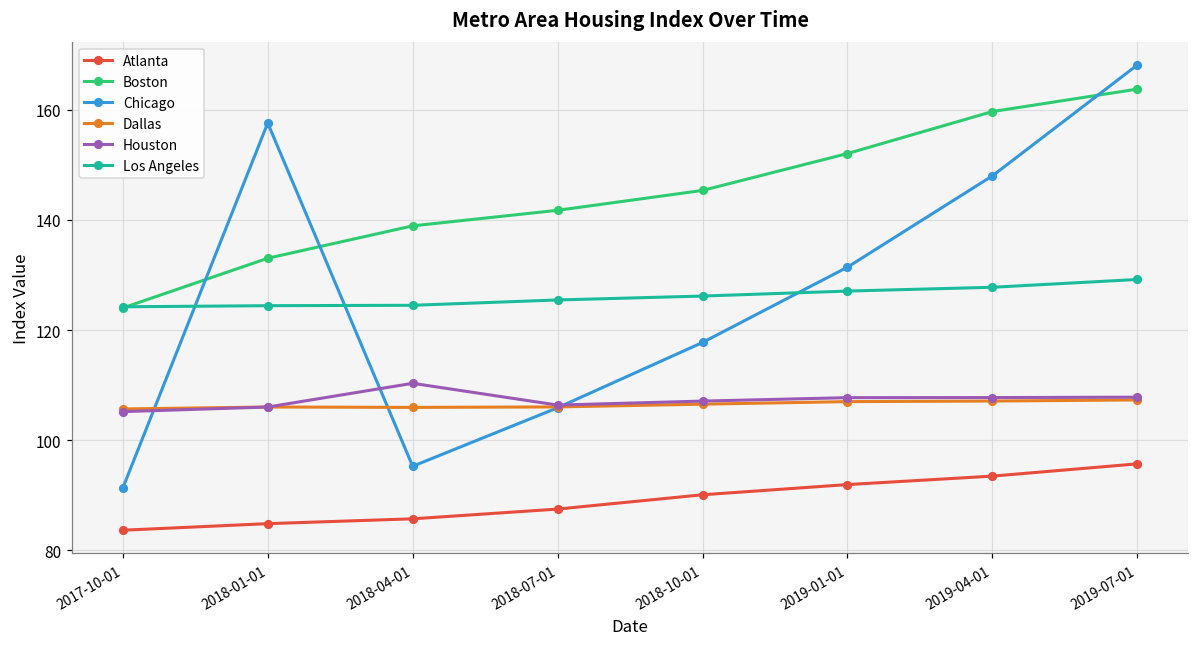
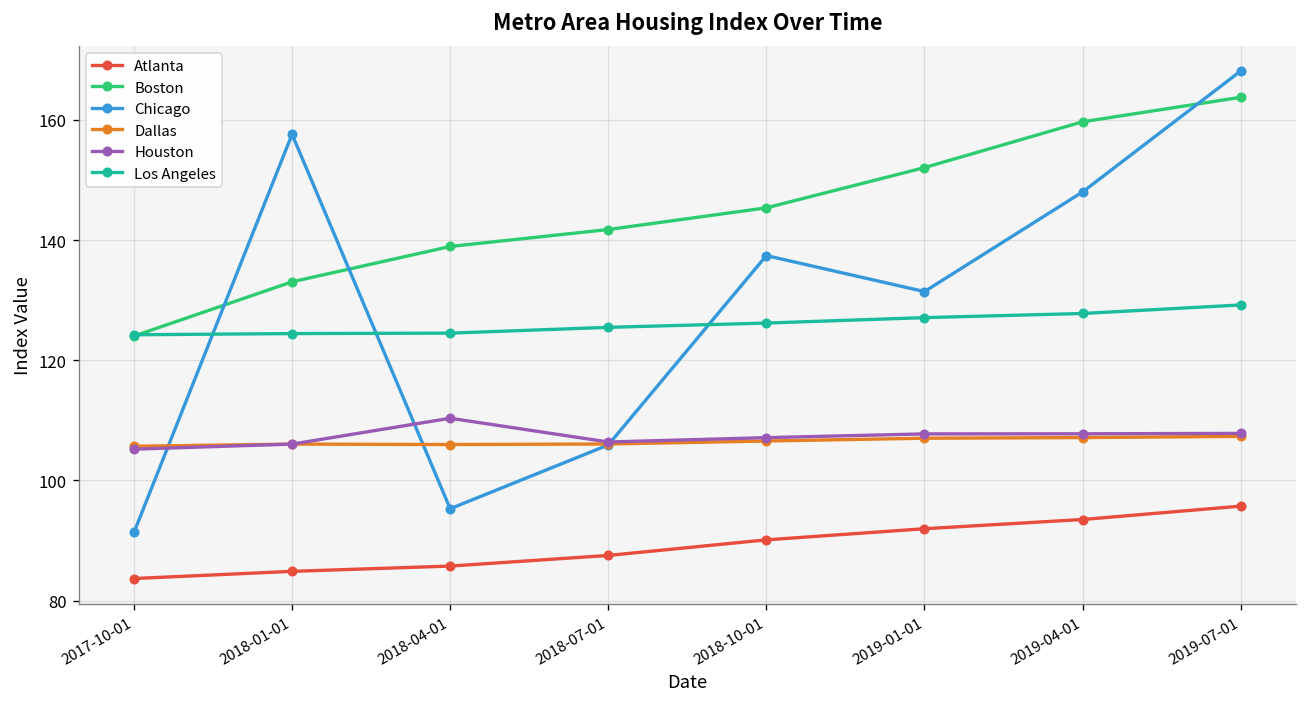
Chicago, 2018-10-01: 118 -> 137
